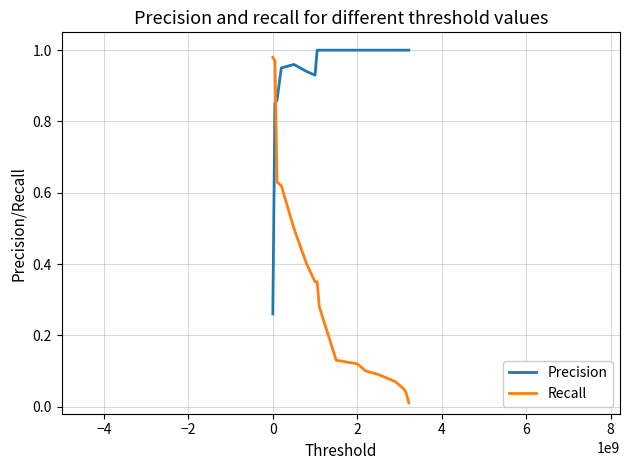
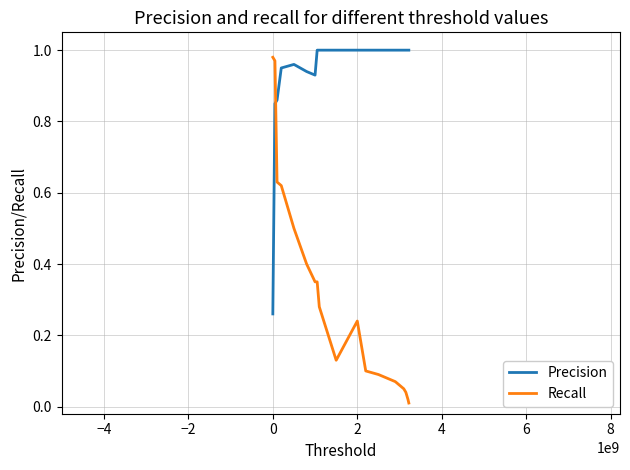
Recall, 2: 0.12 -> 0.24
